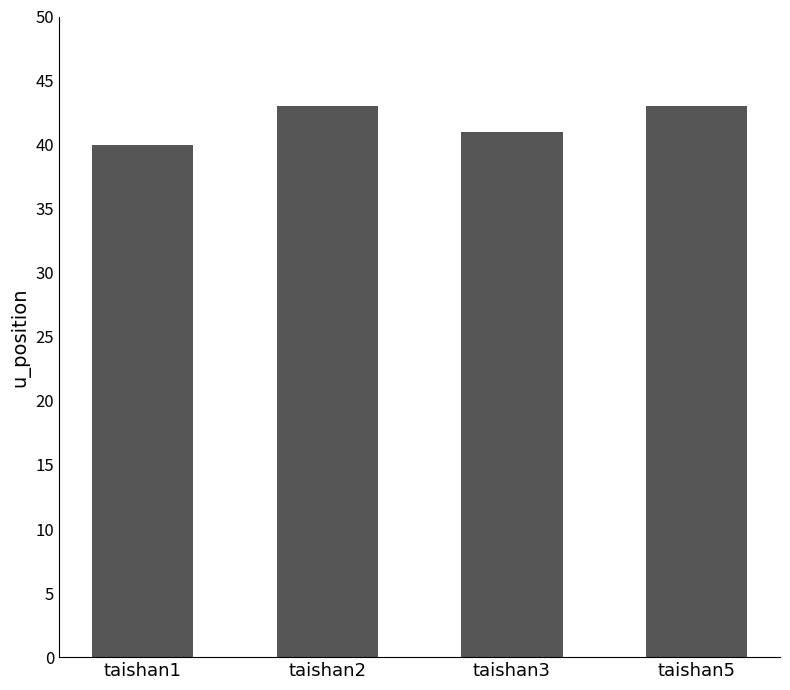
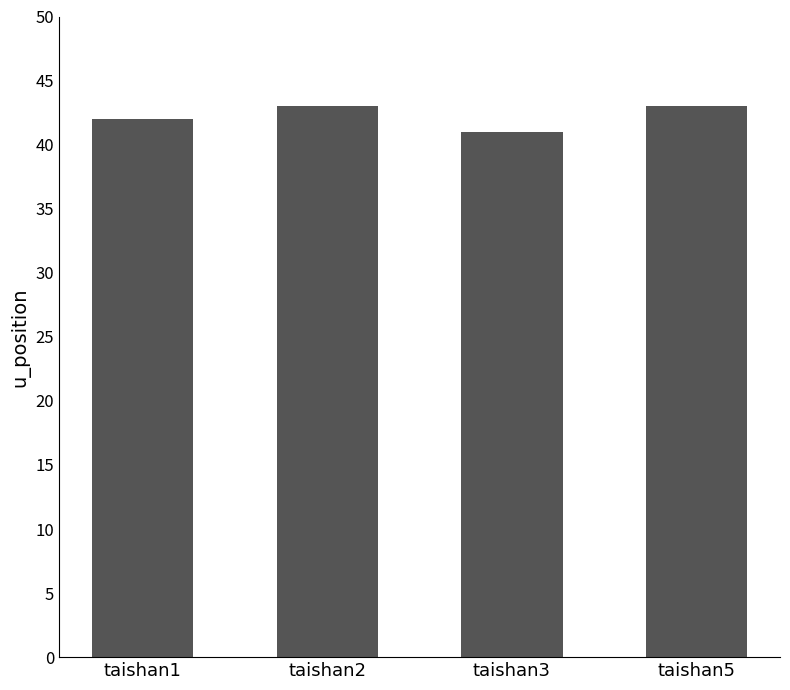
taishan1: 40 -> 42
